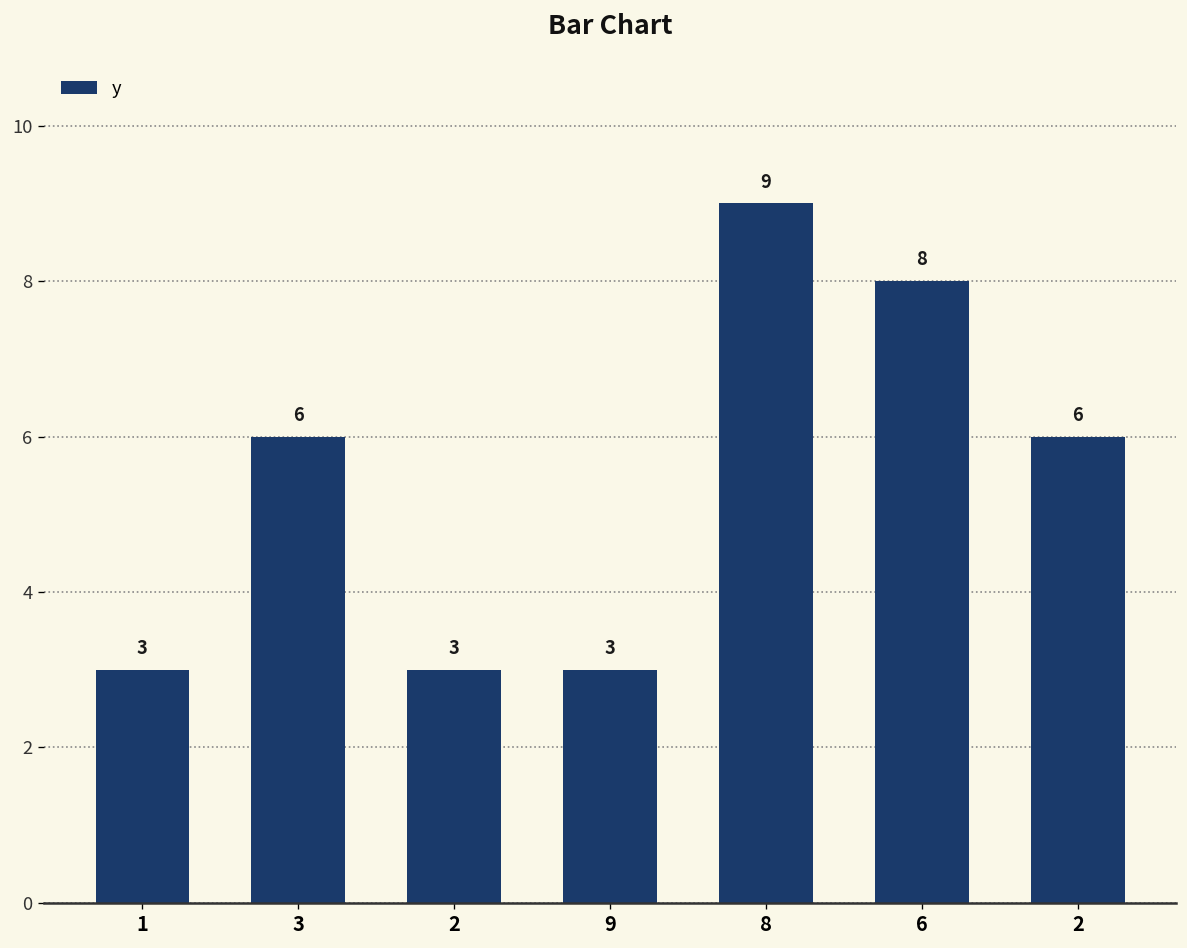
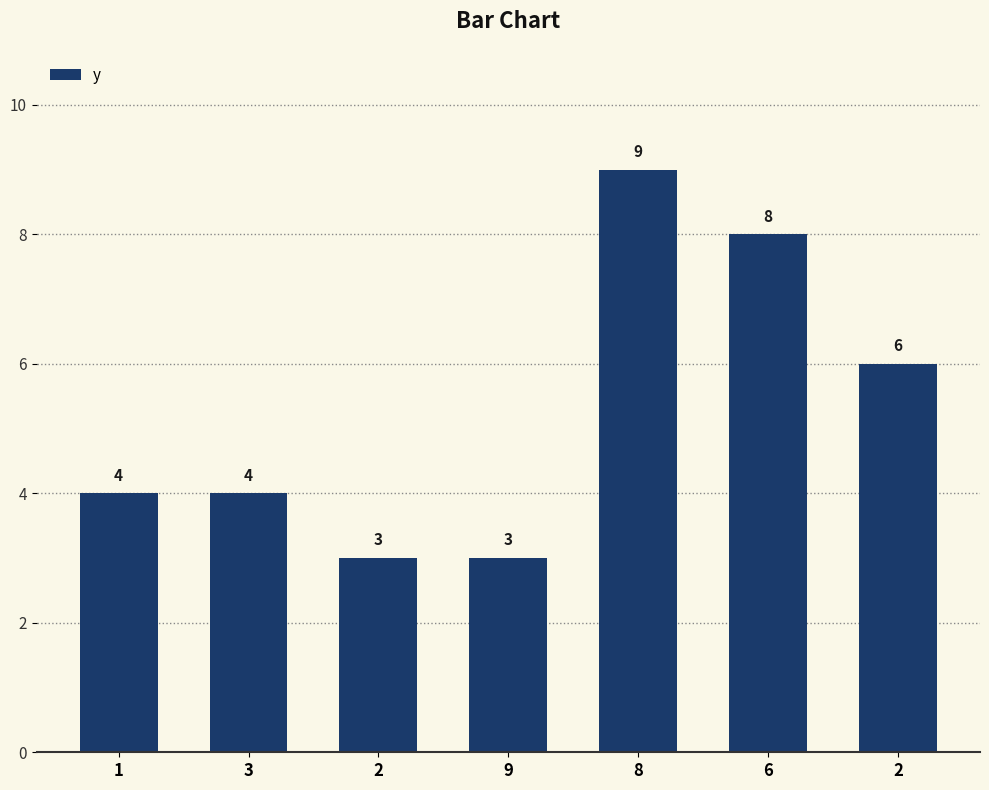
1: 3 -> 4
3: 6 -> 4
